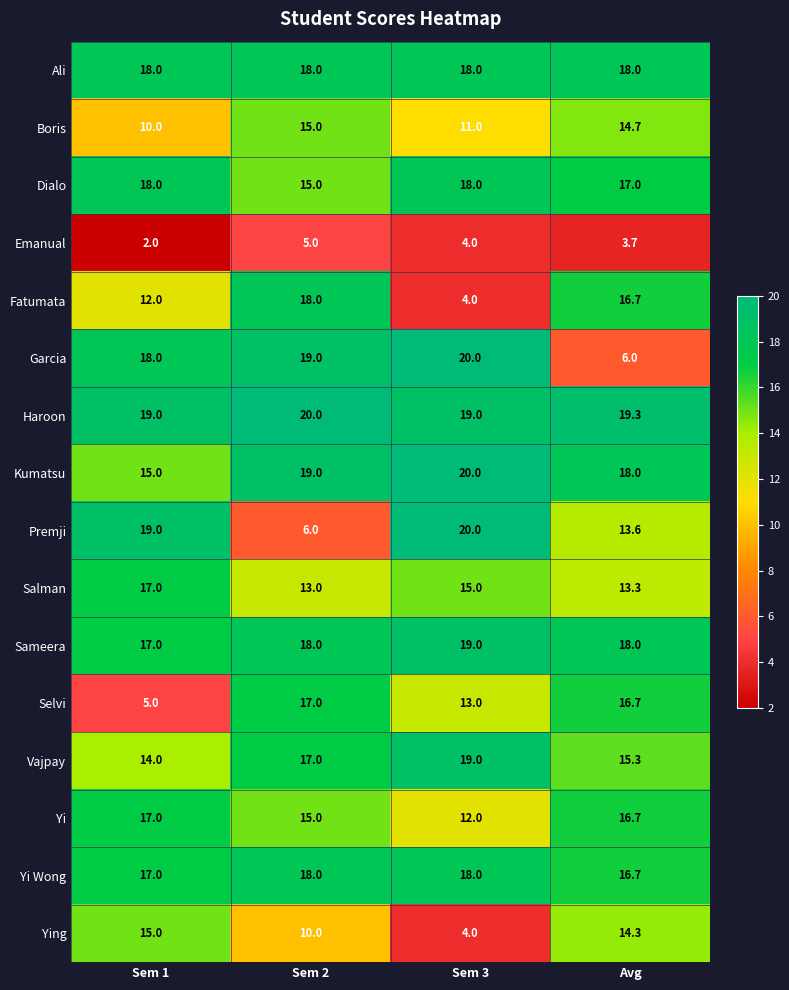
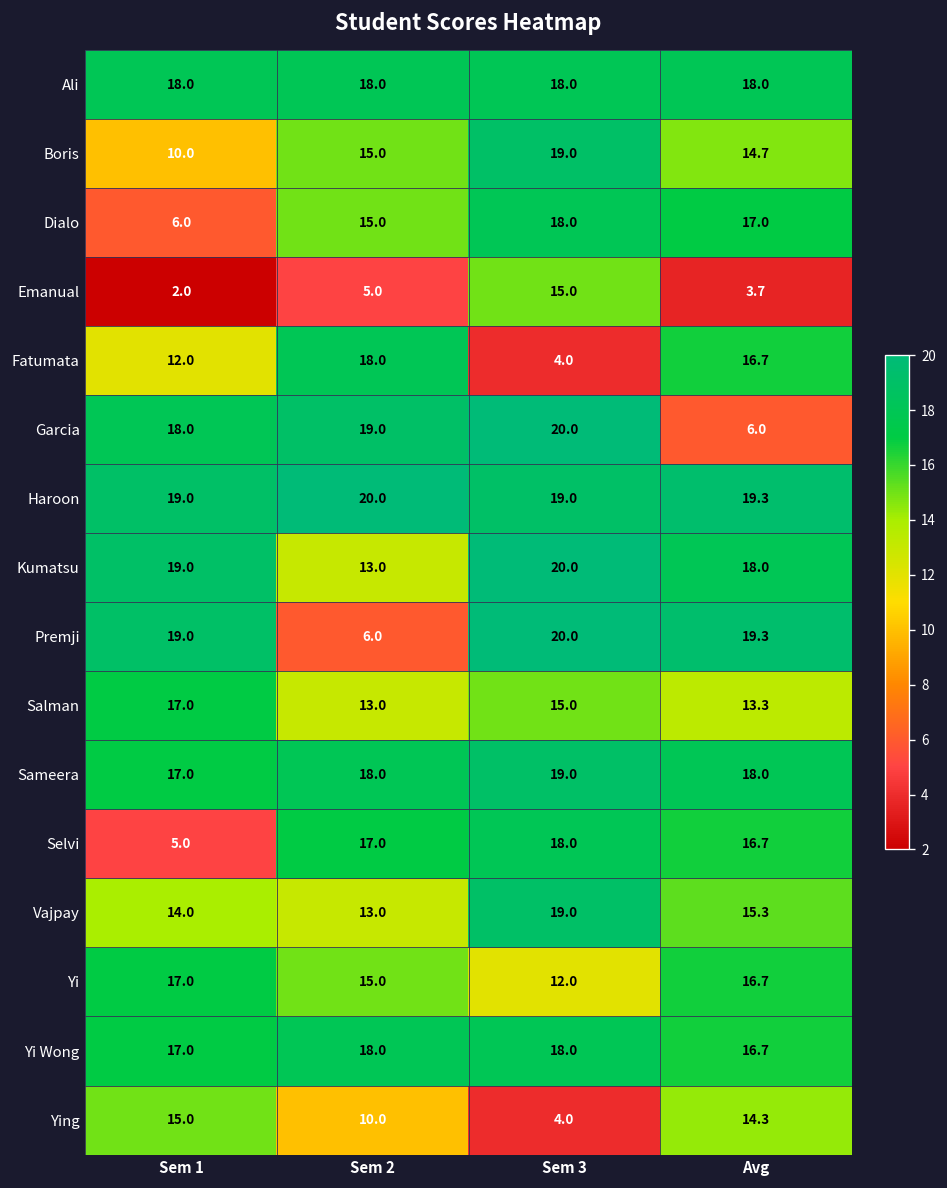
Boris, Sem 3: 11.0 -> 19.0
Dialo, Sem 1: 18.0 -> 6.0
Emanual, Sem 3: 4.0 -> 15.0
Kumatsu, Sem 1: 15.0 -> 19.0
Kumatsu, Sem 2: 19.0 -> 13.0
Premji, Avg: 13.6 -> 19.3
Selvi, Sem 3: 13.0 -> 18.0
Vajpay, Sem 2: 17.0 -> 13.0
